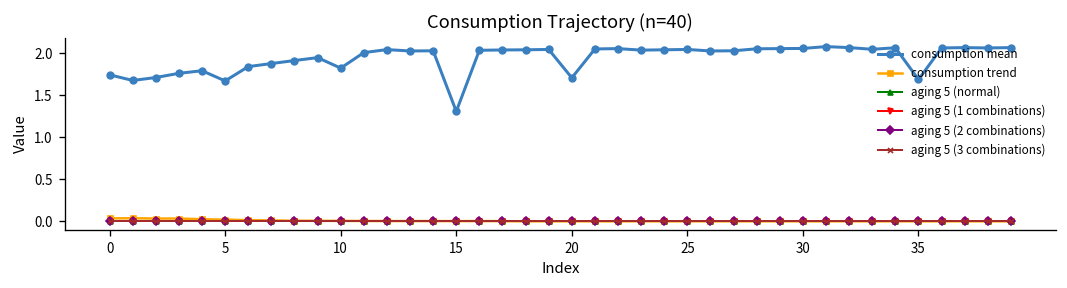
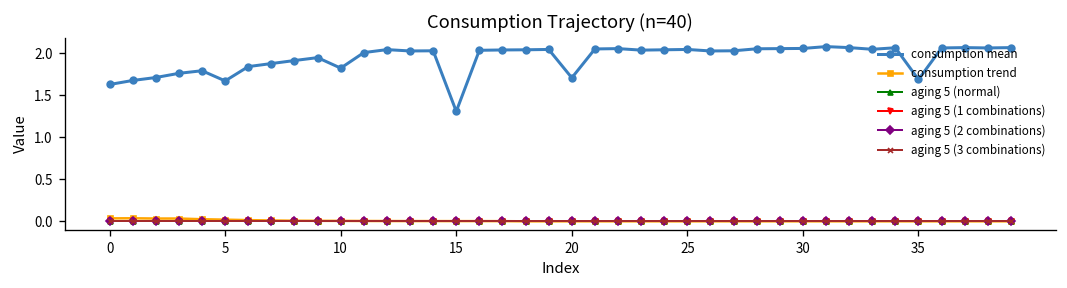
consumption mean, 0: 1.7 -> 1.6
